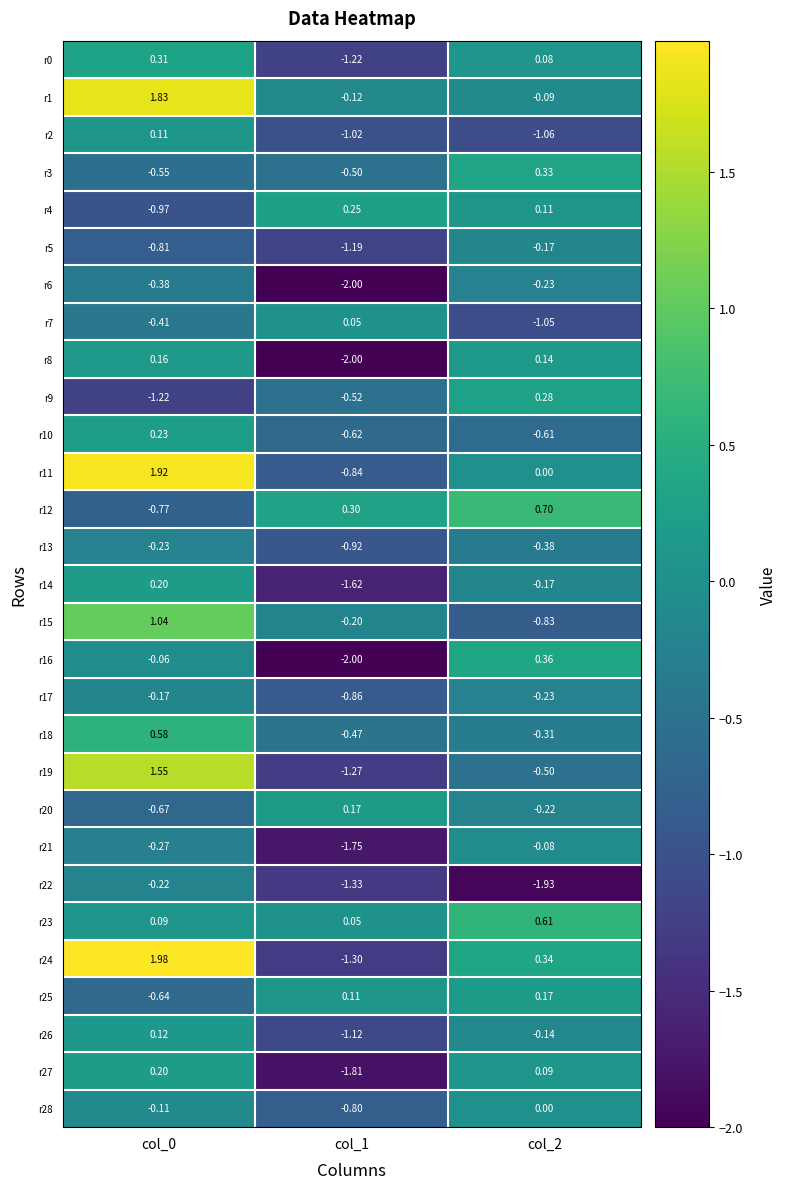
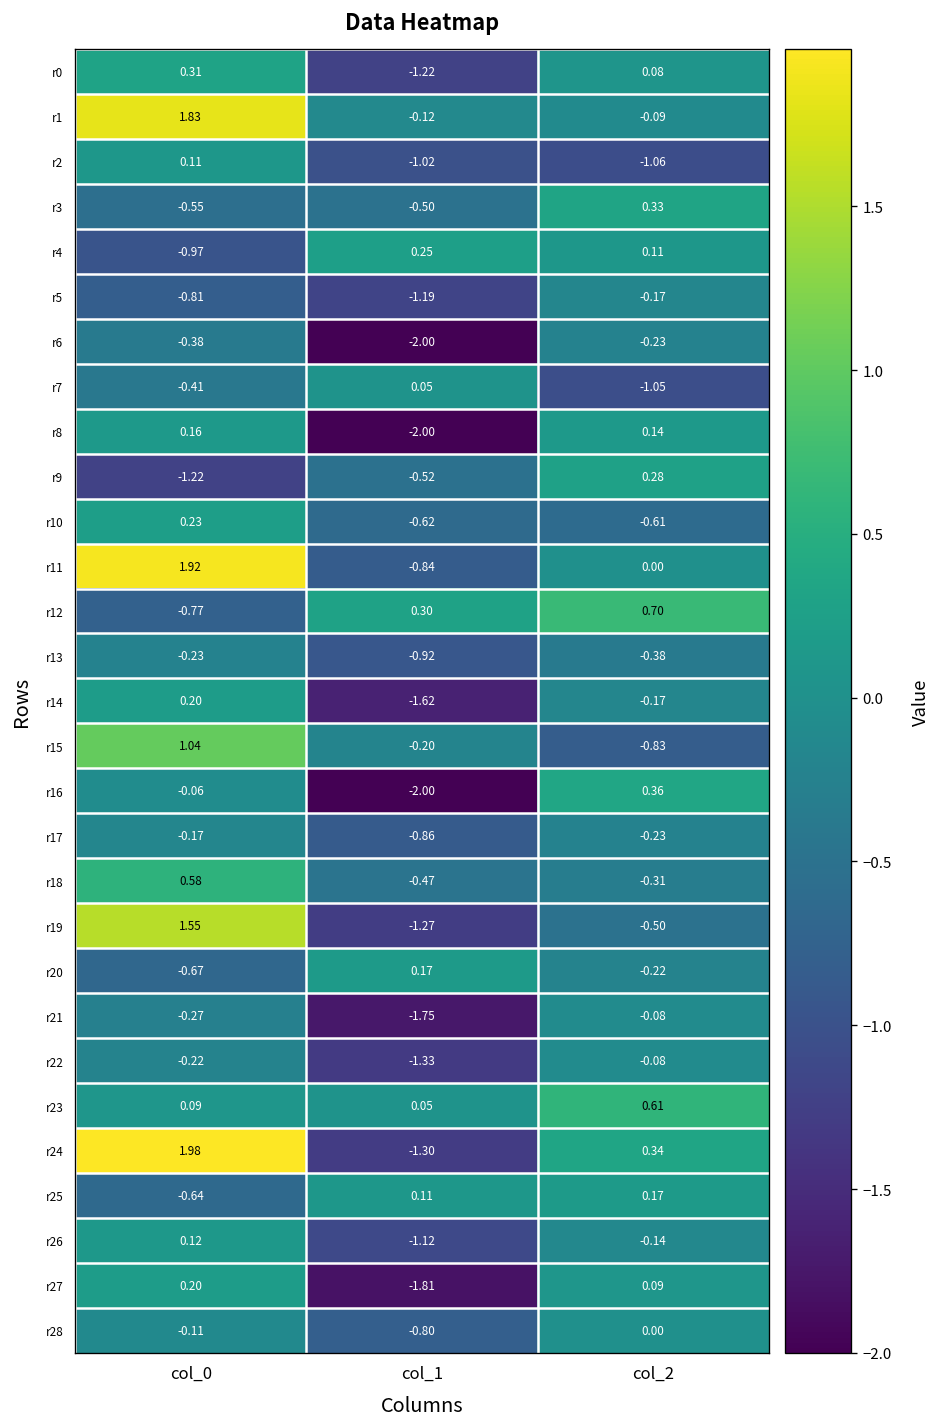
r22, col_2: -1.93 -> -0.08
